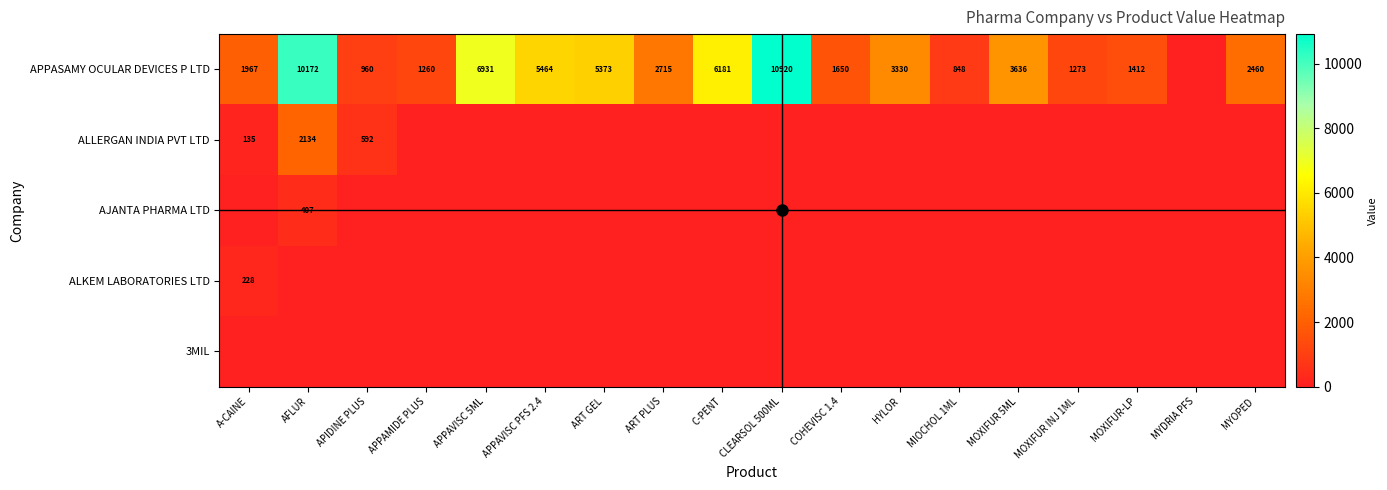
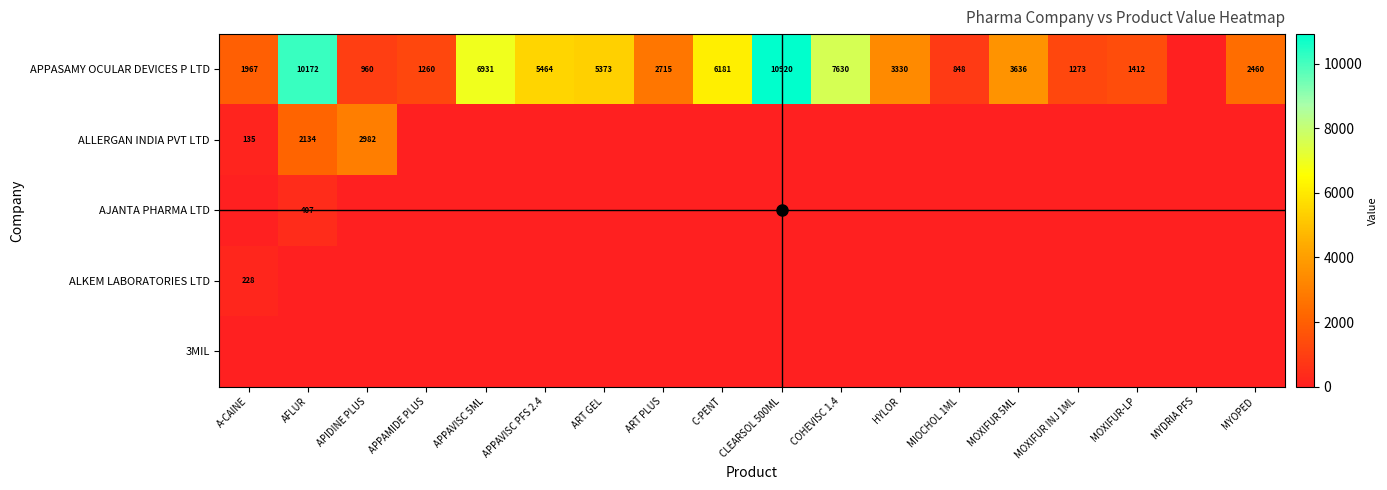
APPASAMY OCULAR DEVICES P LTD, COHEVISC 1.4: 1650 -> 7630
ALLERGAN INDIA PVT LTD, APIDINE PLUS: 592 -> 2982
